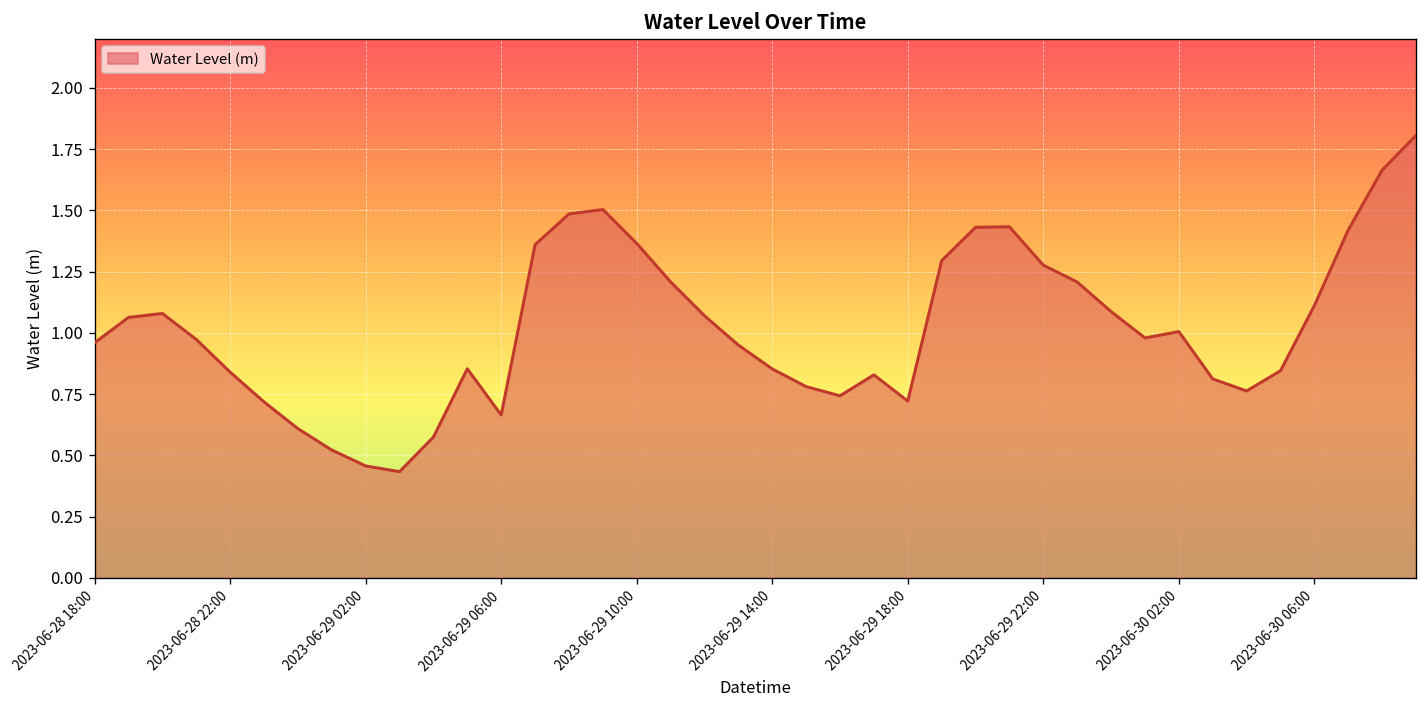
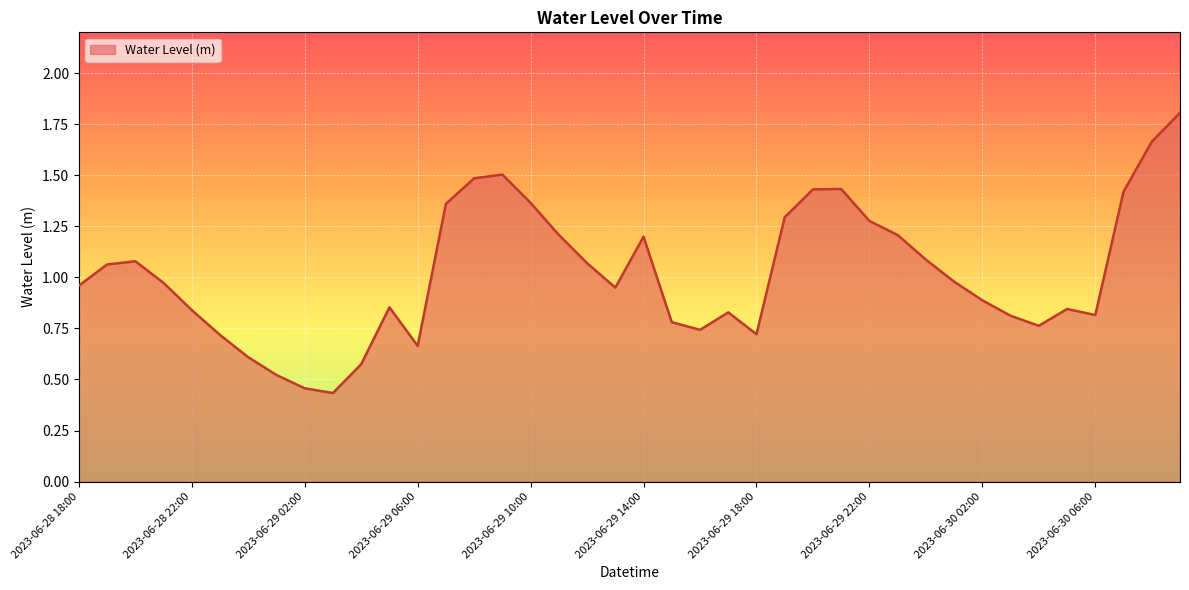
2023-06-29 14:00: 0.85 -> 1.20
2023-06-30 02:00: 1.01 -> 0.89
2023-06-30 06:00: 1.11 -> 0.82
